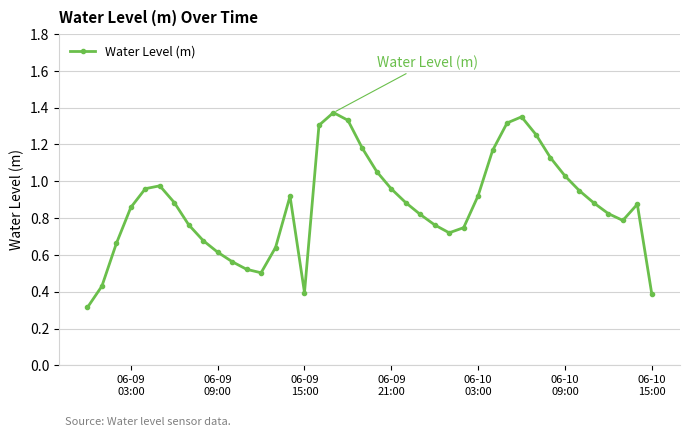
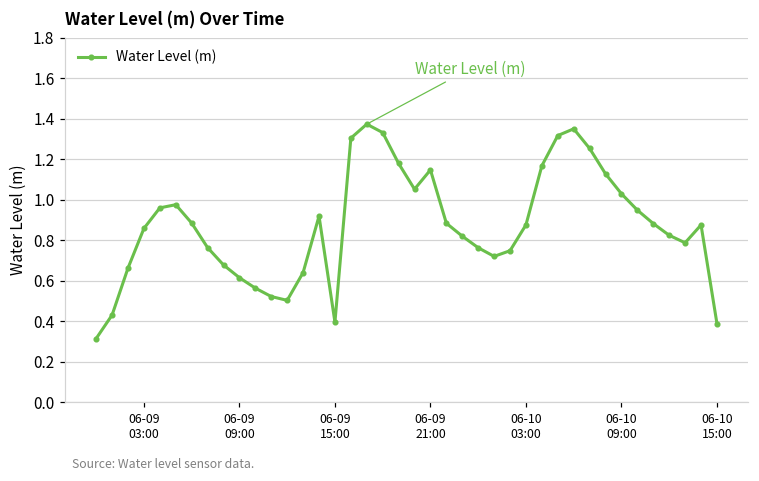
06-09 21:00: 0.96 -> 1.15
06-10 03:00: 0.92 -> 0.88
